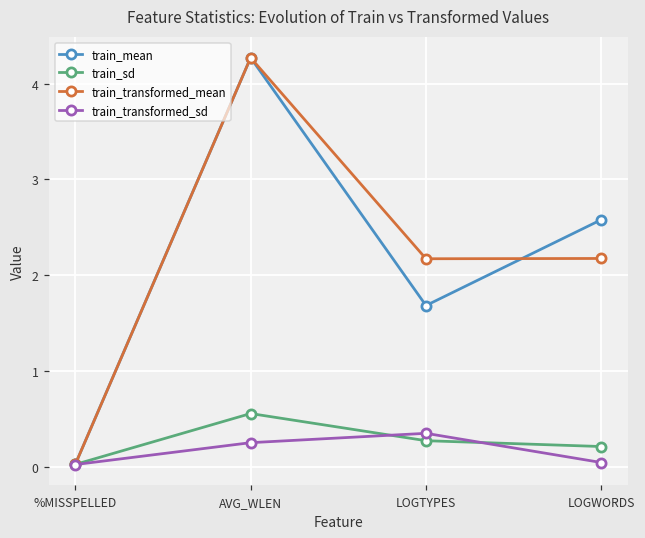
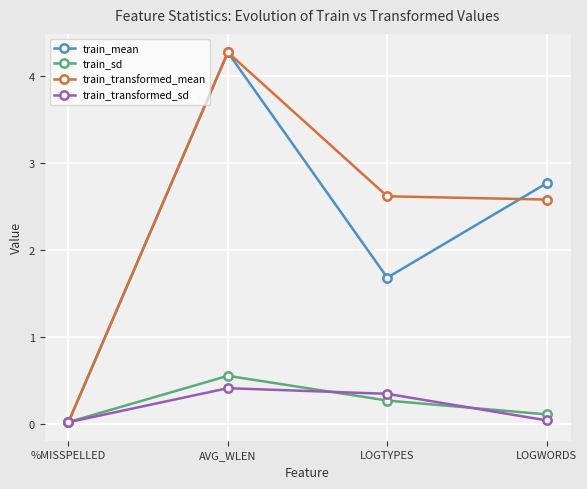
train_transformed_sd, AVG_WLEN: 0.3 -> 0.4
train_transformed_mean, LOGTYPES: 2.2 -> 2.6
train_mean, LOGWORDS: 2.6 -> 2.8
train_sd, LOGWORDS: 0.2 -> 0.1
train_transformed_mean, LOGWORDS: 2.2 -> 2.6
